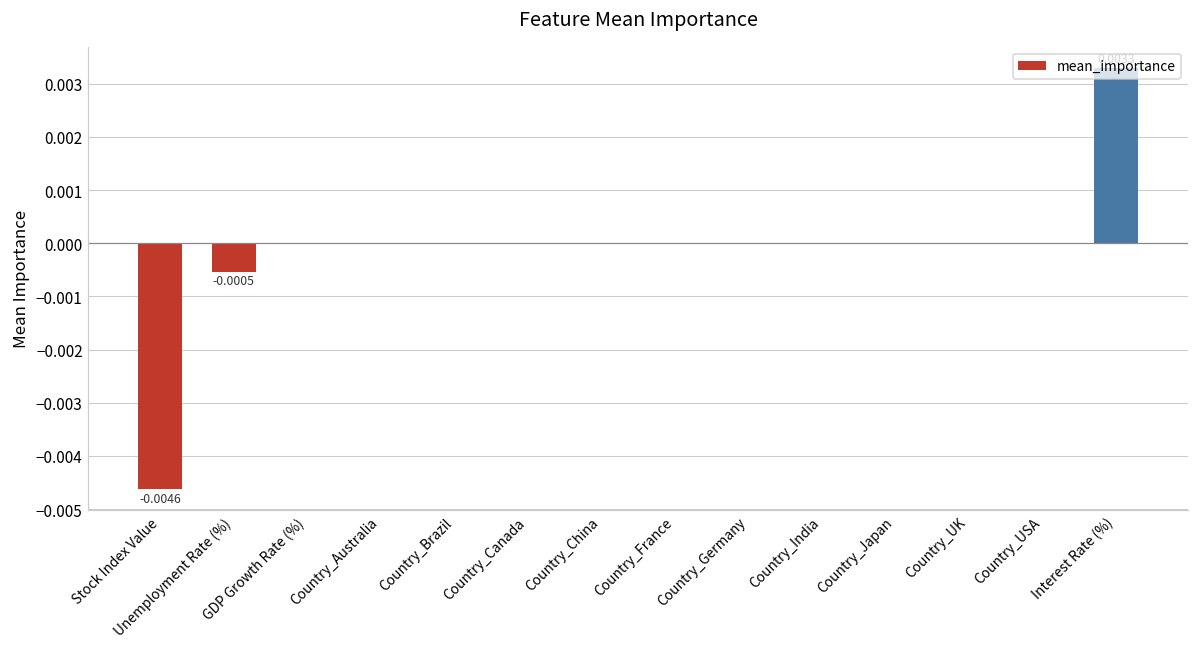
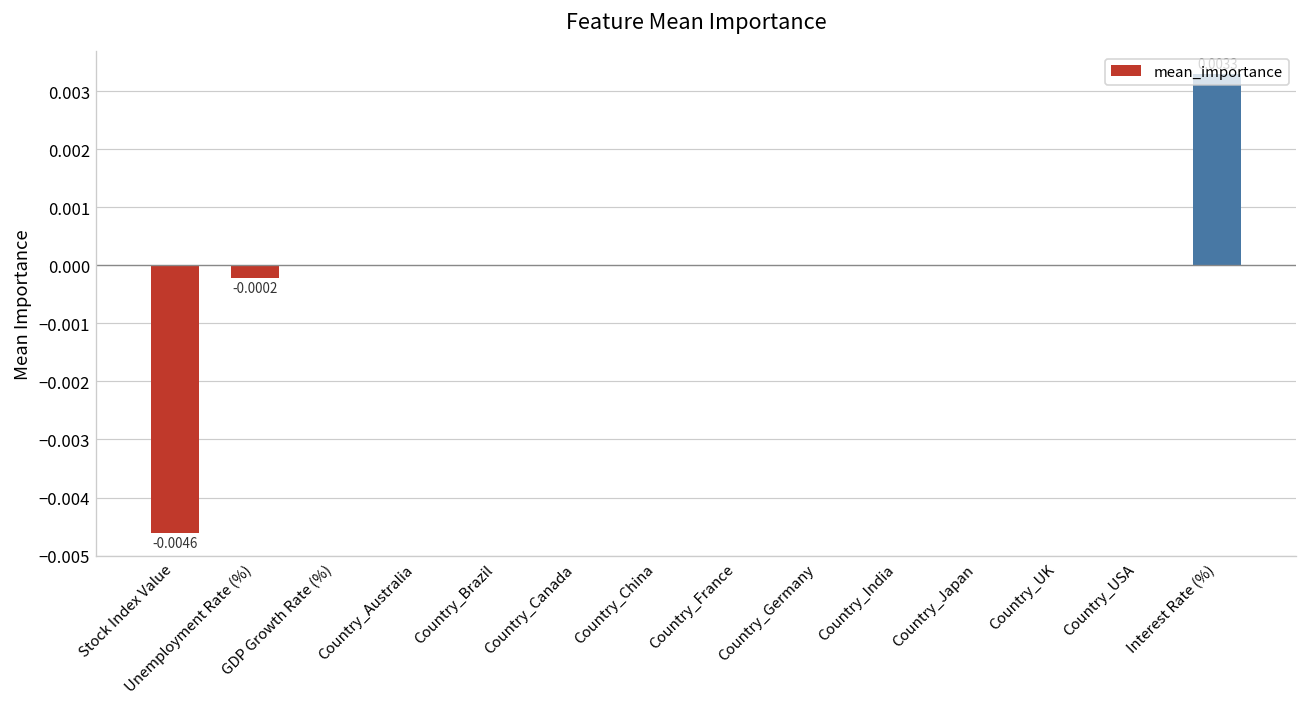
Unemployment Rate (%): -0.0005 -> -0.0002
